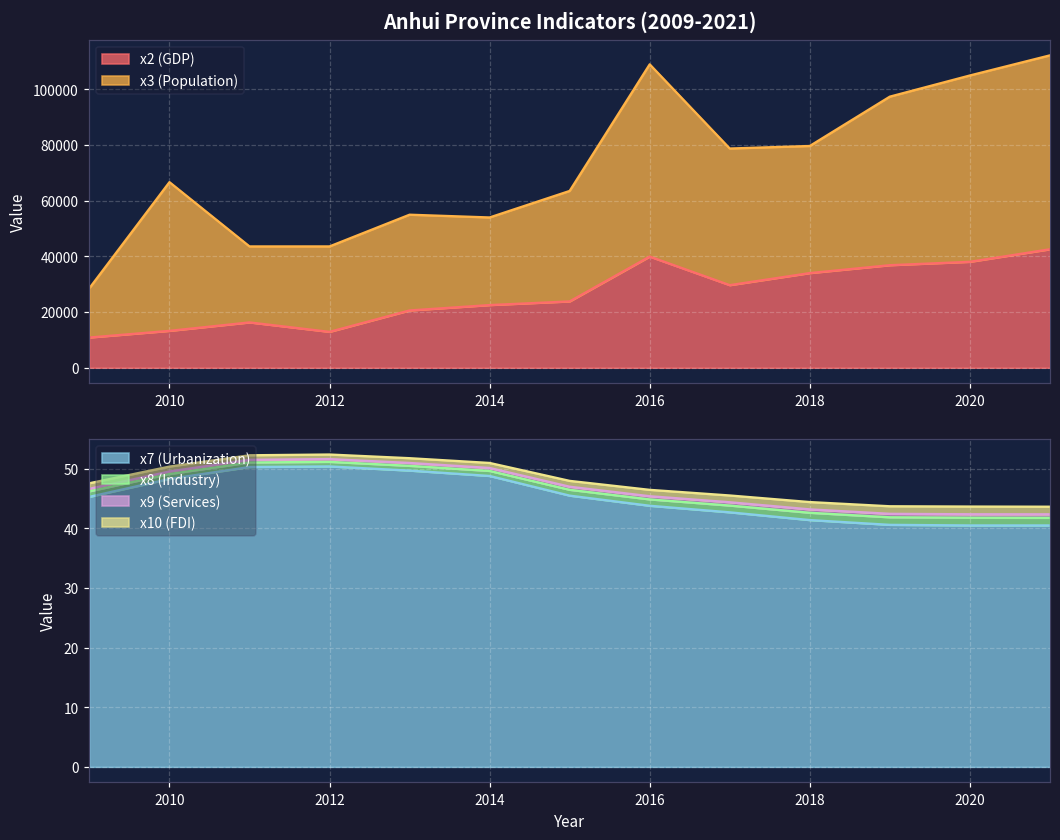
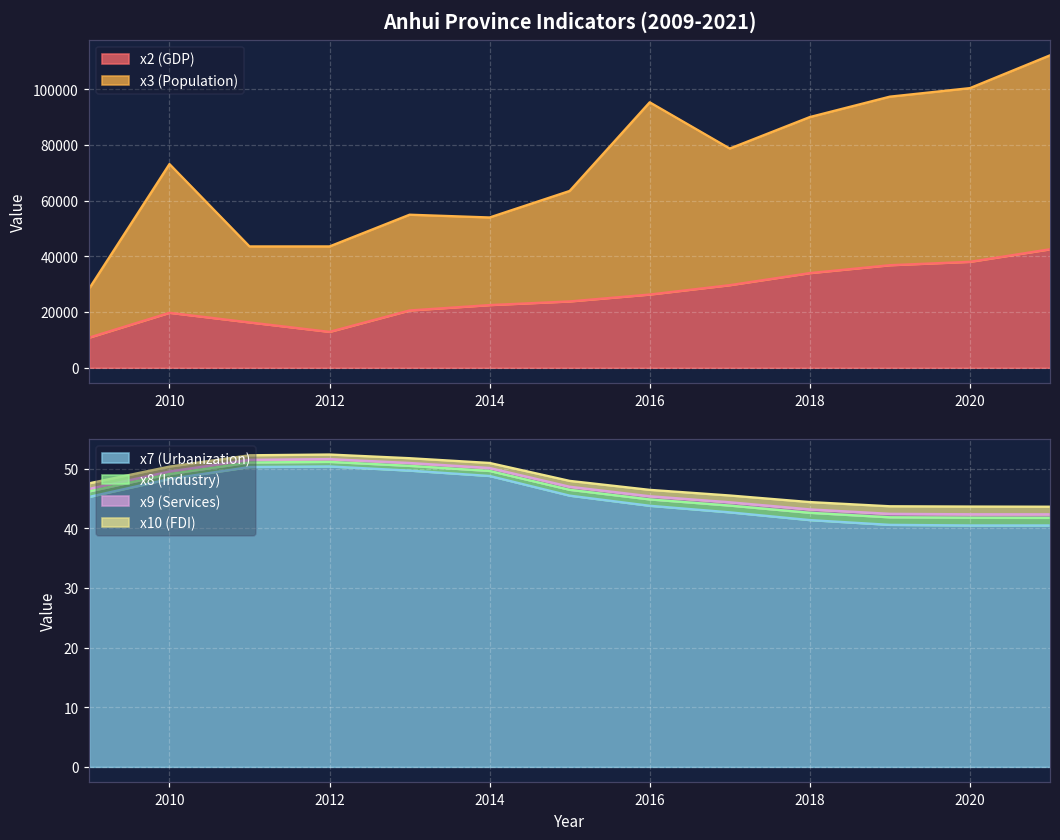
Anhui Province Indicators (2009-2021), x2 (GDP), 2010: 13000 -> 20000
Anhui Province Indicators (2009-2021), x2 (GDP), 2016: 40000 -> 26000
Anhui Province Indicators (2009-2021), x3 (Population), 2018: 46000 -> 56000
Anhui Province Indicators (2009-2021), x3 (Population), 2020: 67000 -> 62000
